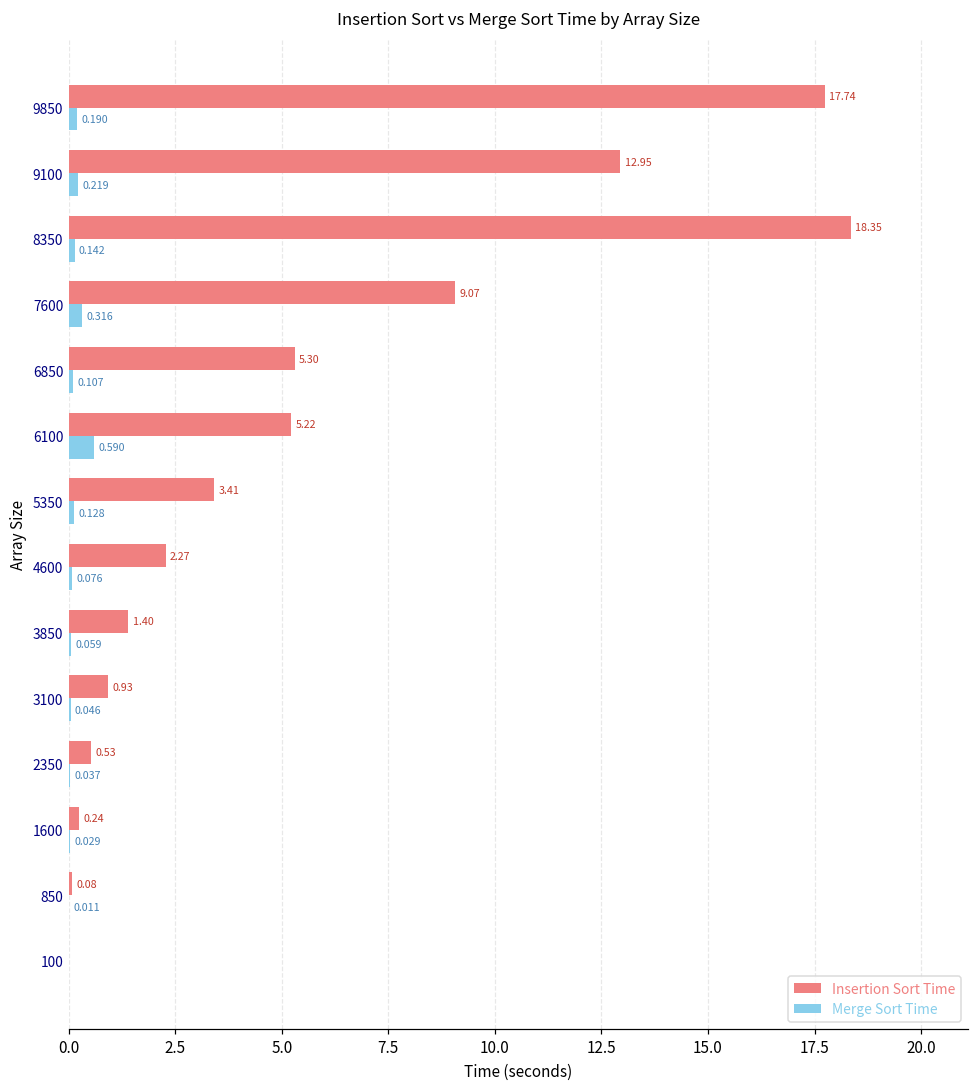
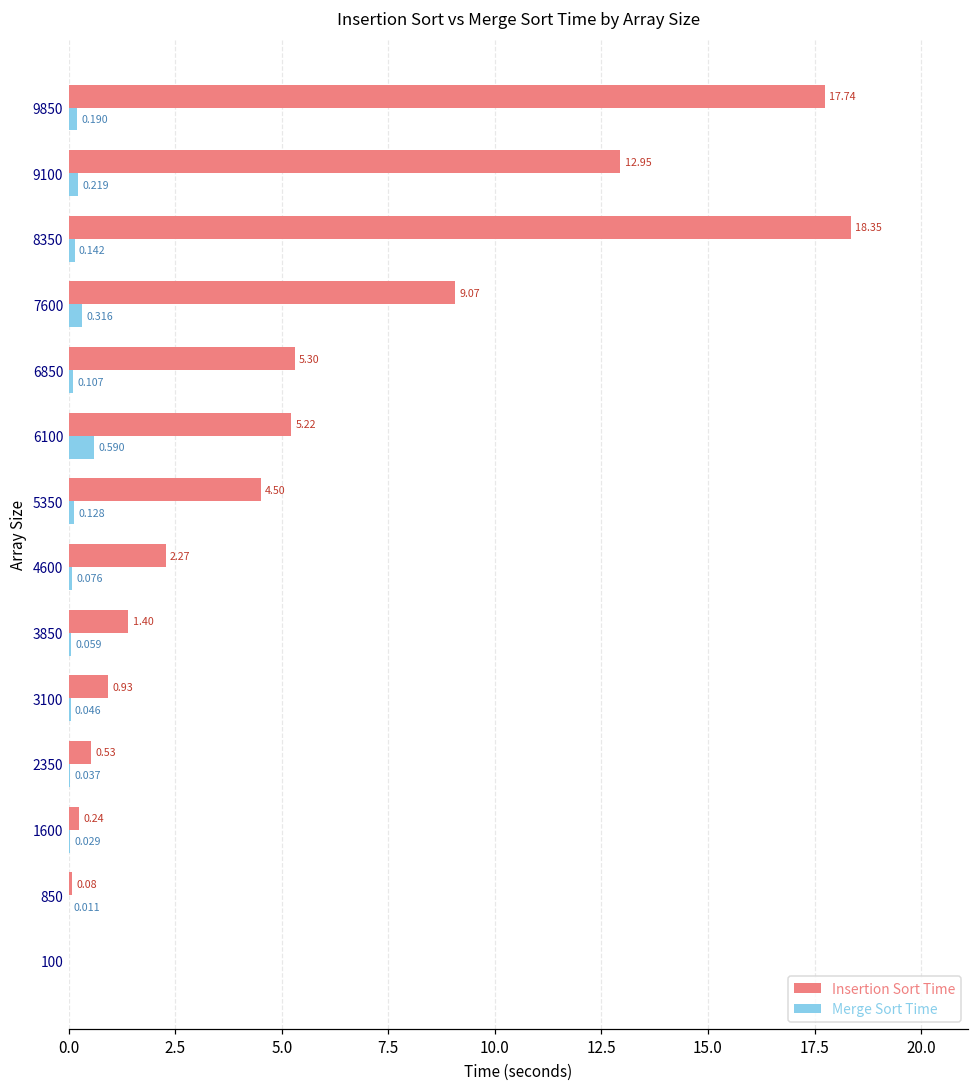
Insertion Sort Time, 5350: 3.41 -> 4.50
